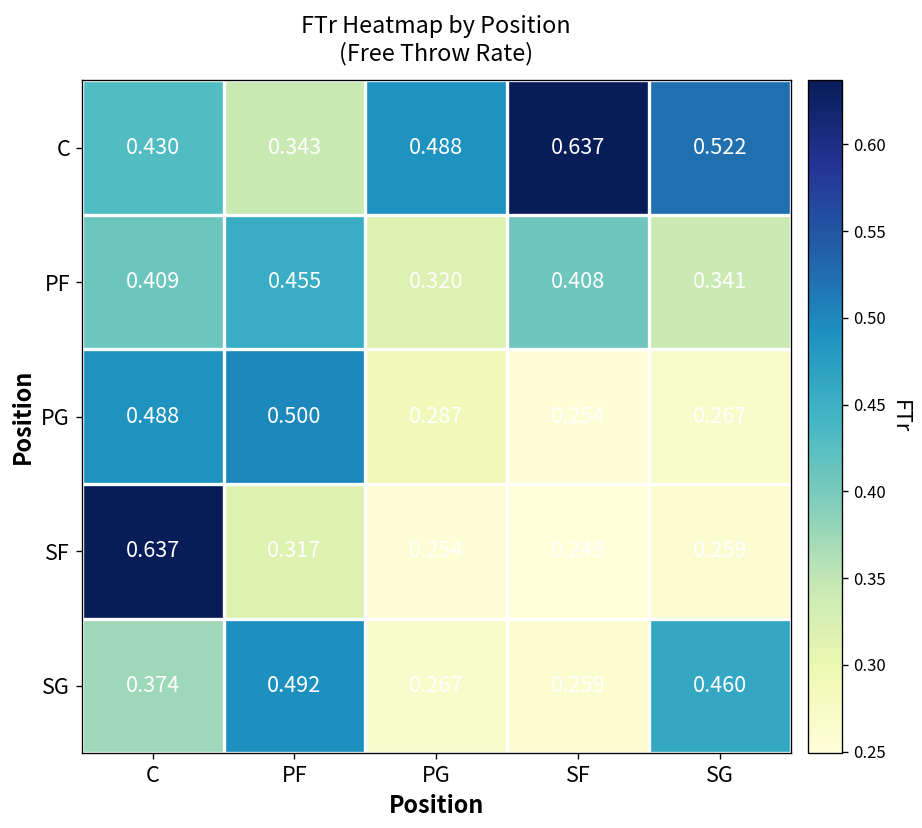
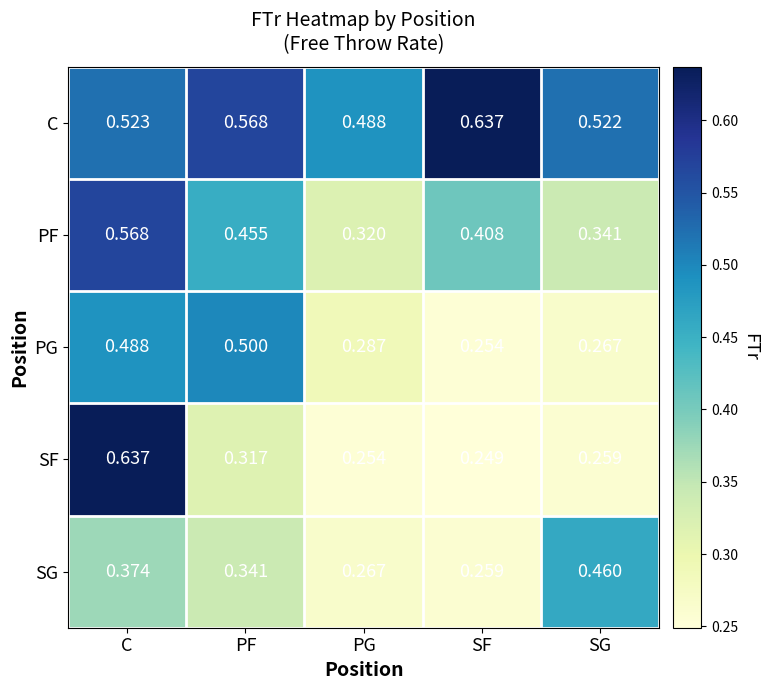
C, C: 0.430 -> 0.523
C, PF: 0.343 -> 0.568
PF, C: 0.409 -> 0.568
SG, PF: 0.492 -> 0.341
